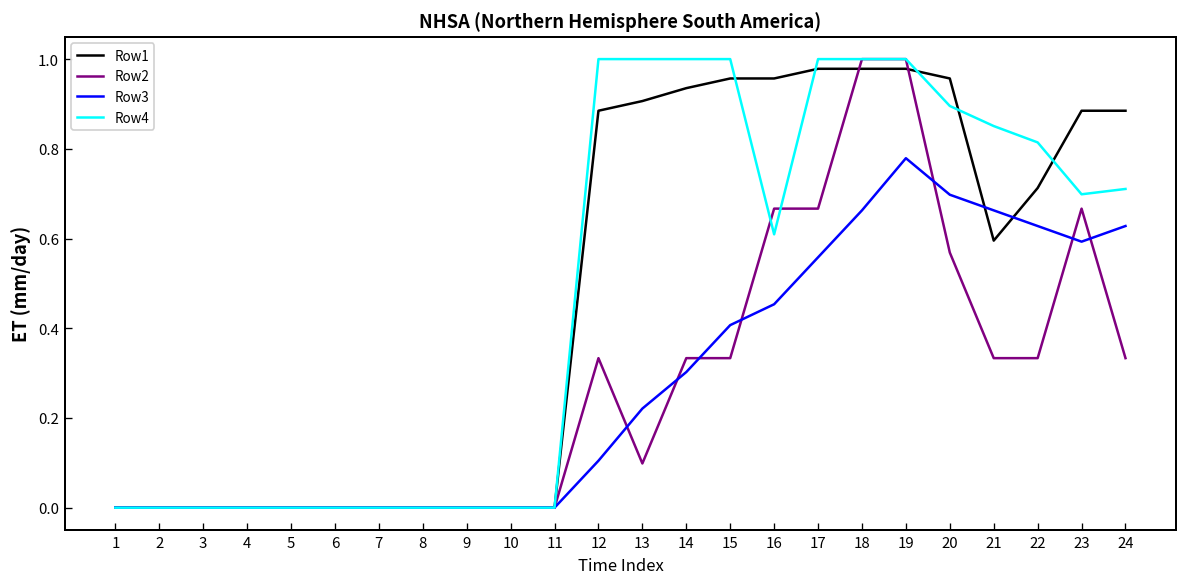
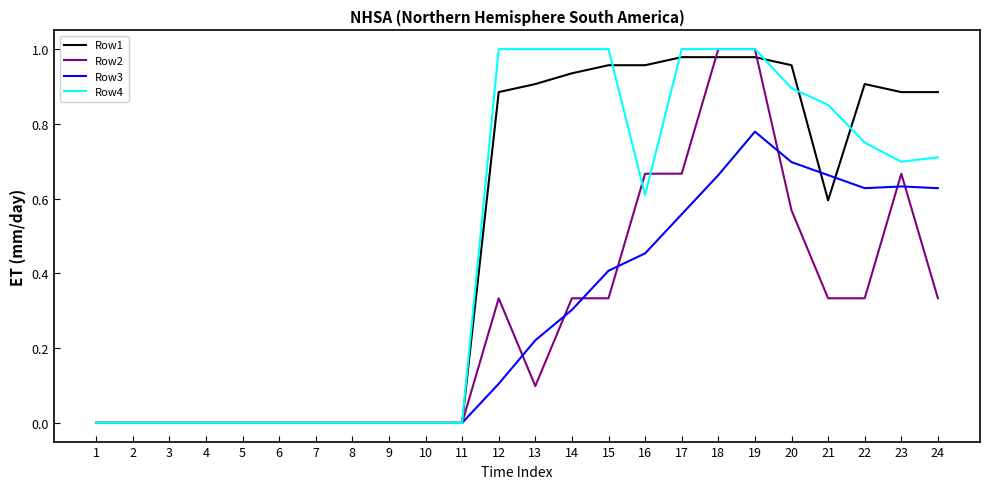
Row1, 22: 0.71 -> 0.91
Row4, 22: 0.81 -> 0.75
Row3, 23: 0.59 -> 0.63
